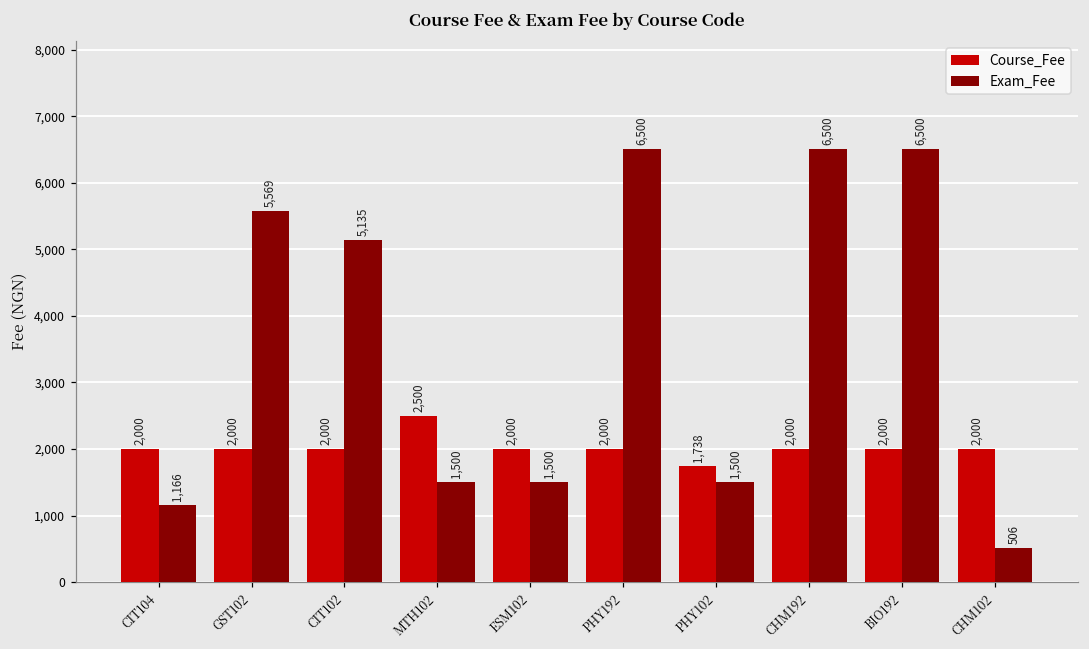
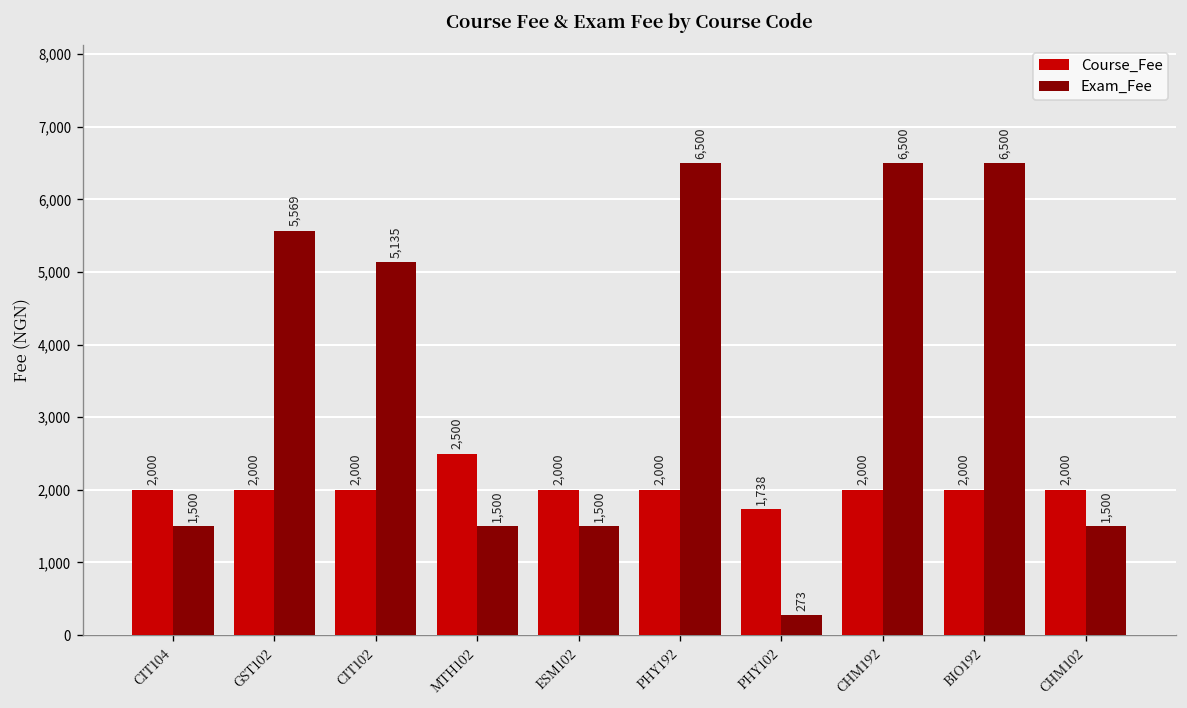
Exam_Fee, CIT104: 1,166 -> 1,500
Exam_Fee, PHY102: 1,500 -> 273
Exam_Fee, CHM102: 506 -> 1,500
